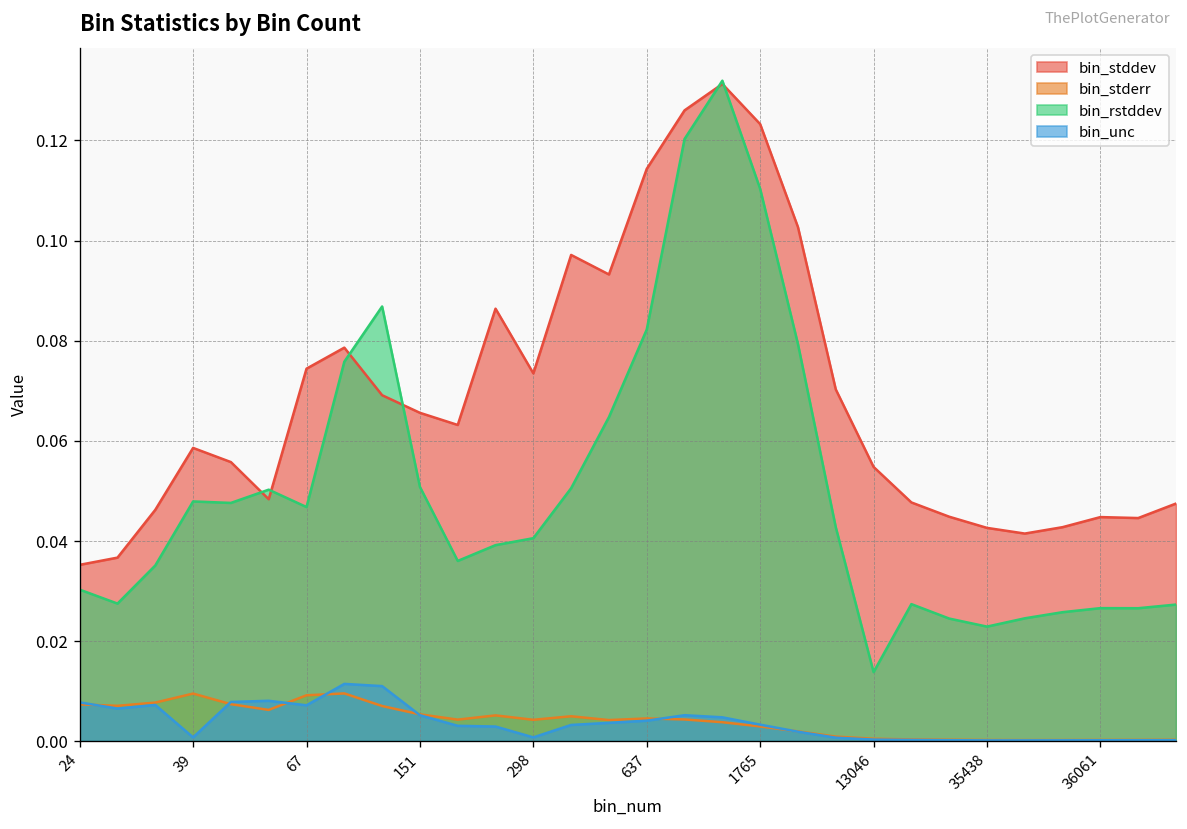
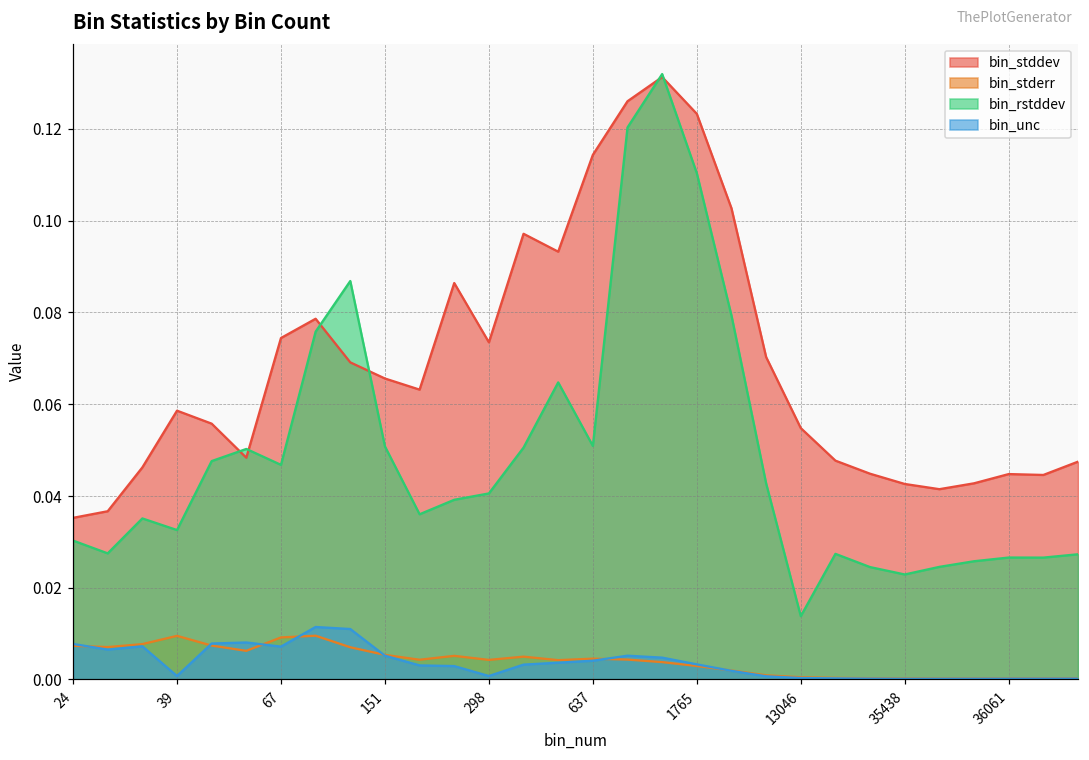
bin_rstddev, 39: 0.048 -> 0.033
bin_rstddev, 637: 0.082 -> 0.051
